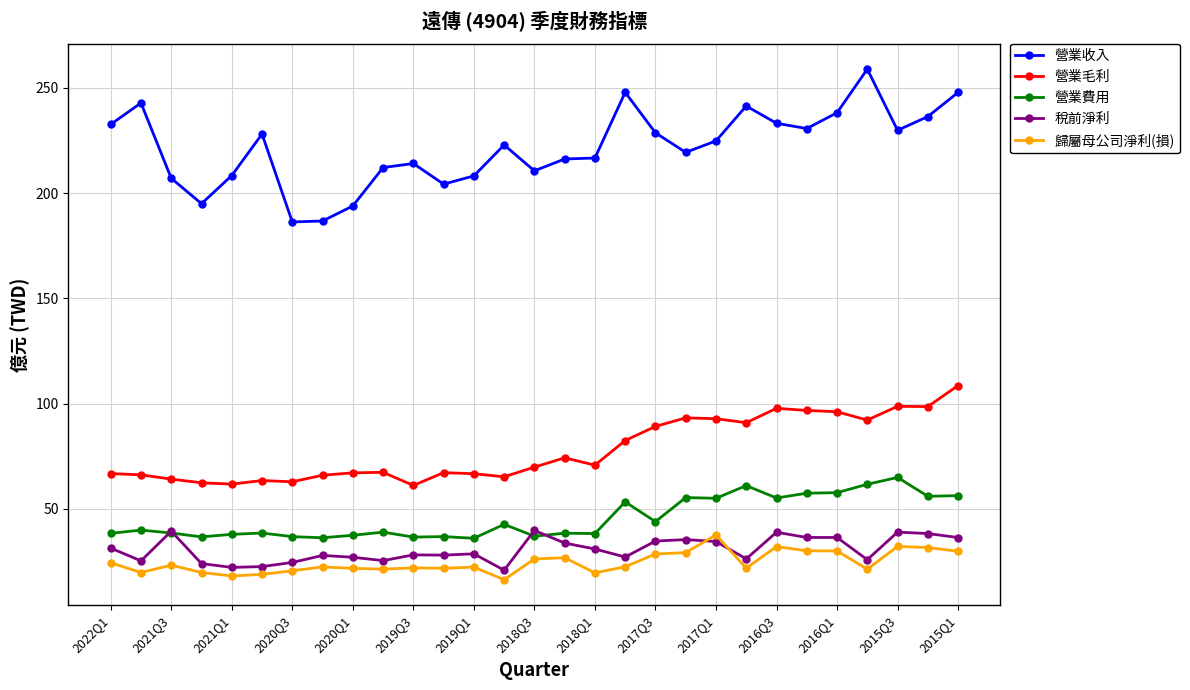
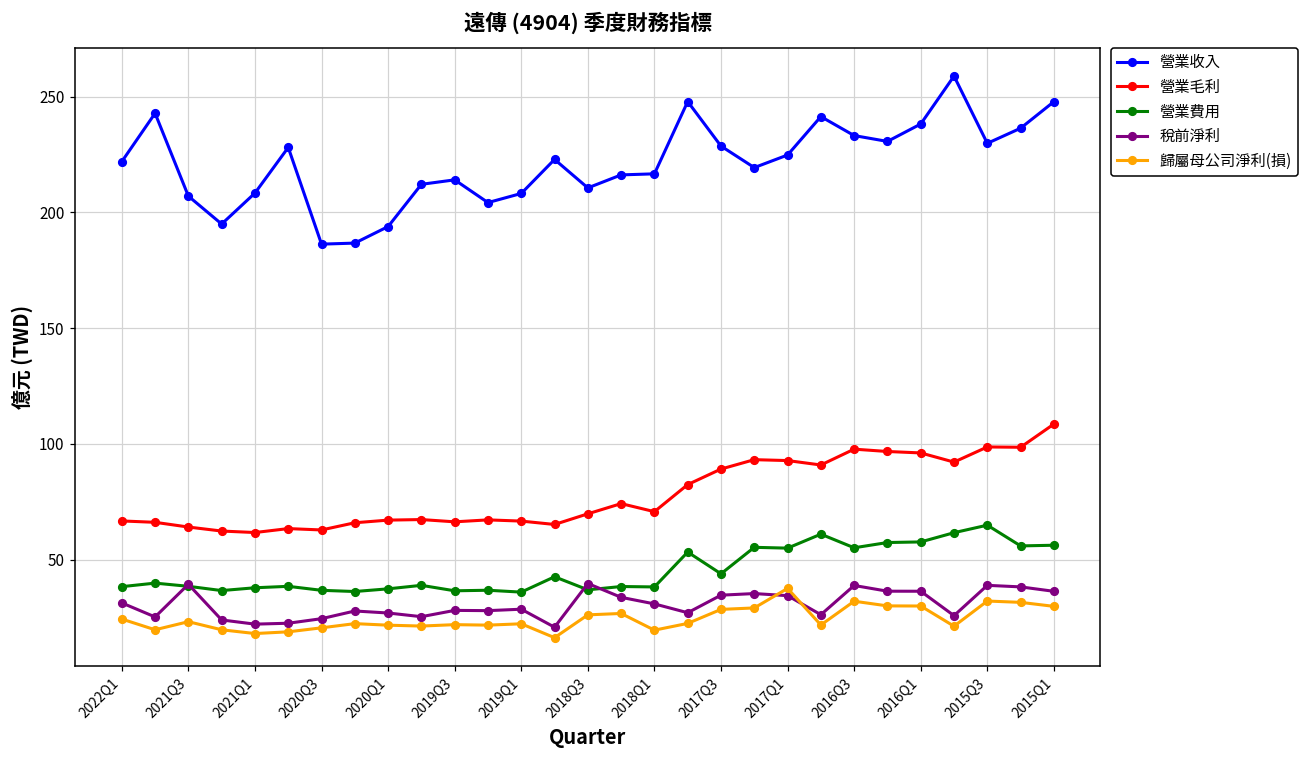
營業收入, 2022Q1: 233 -> 222
營業毛利, 2019Q3: 61 -> 66
